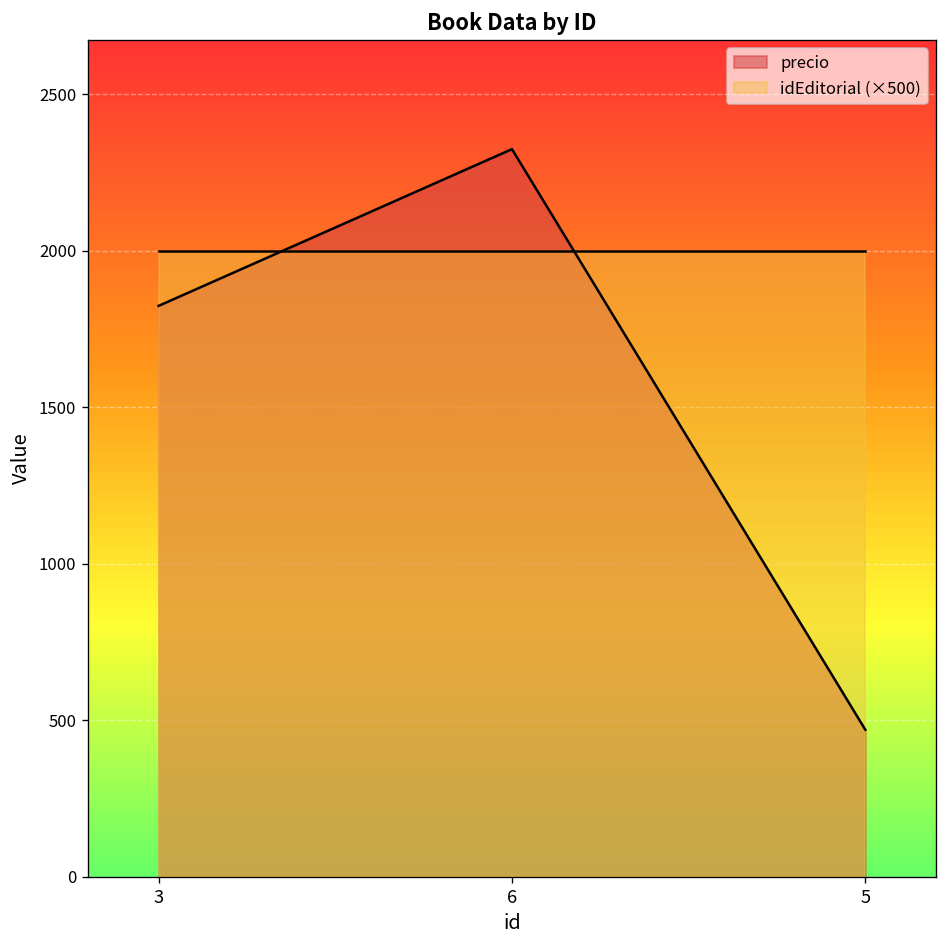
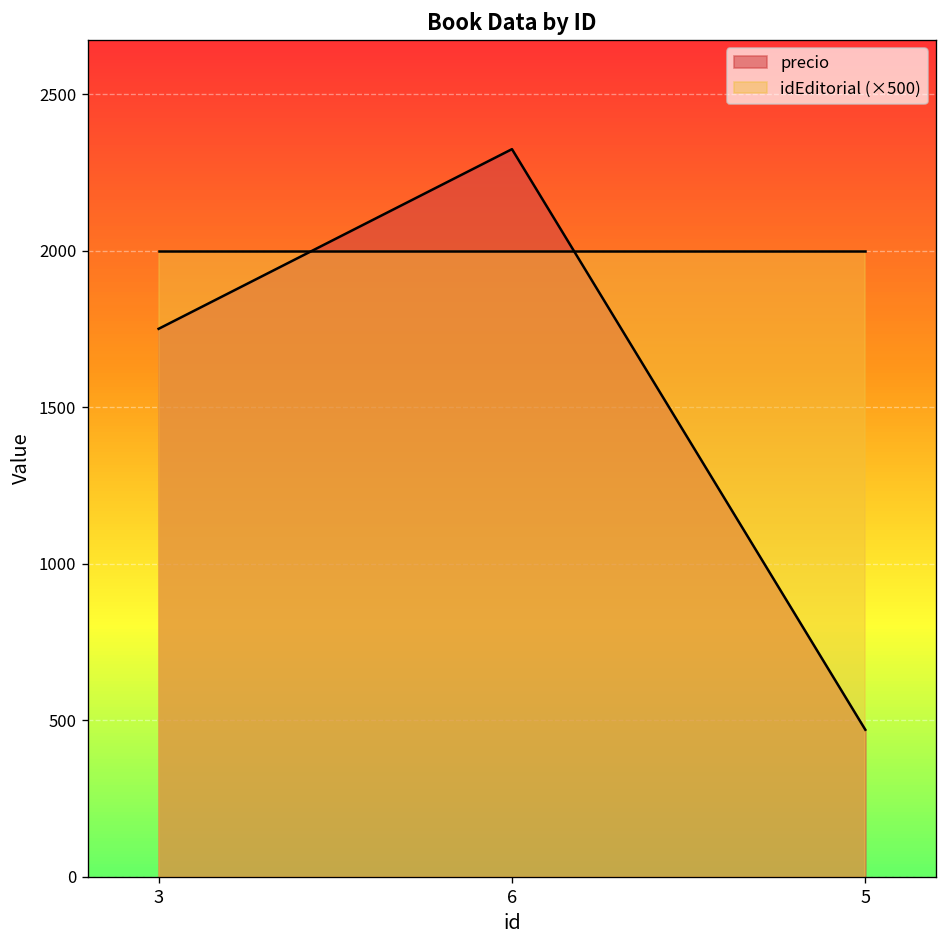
precio, 3: 1820 -> 1750
